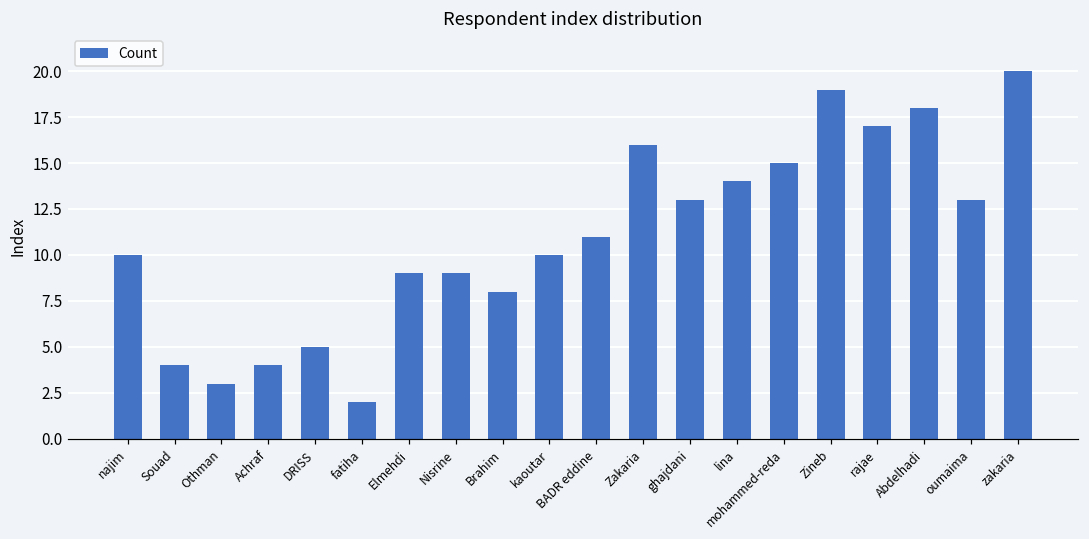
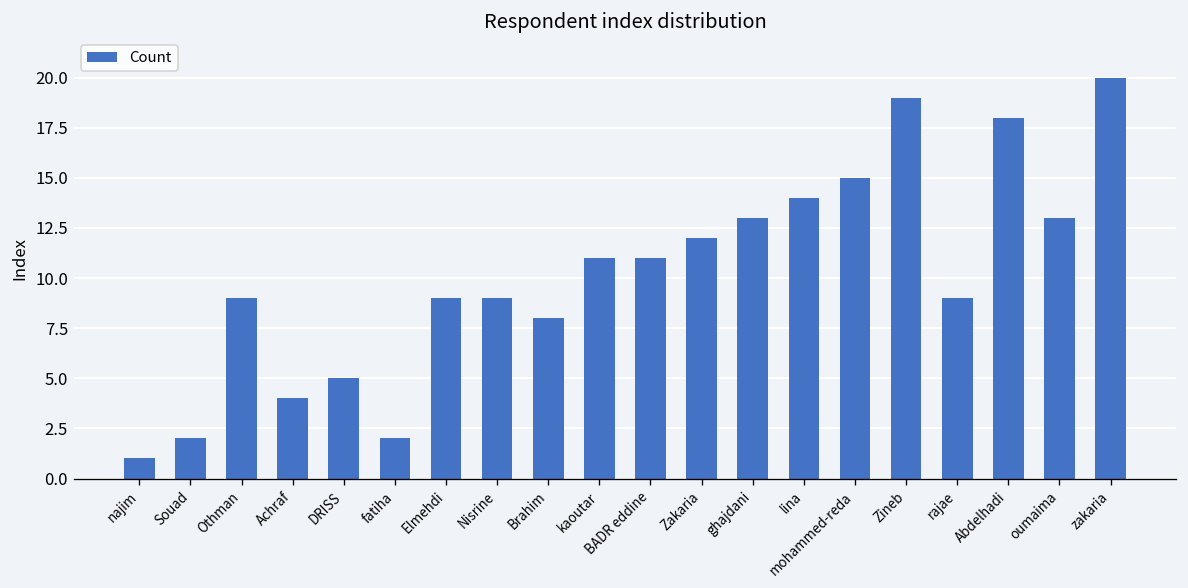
najim: 10 -> 1
Souad: 4 -> 2
Othman: 3 -> 9
kaoutar: 10 -> 11
Zakaria: 16 -> 12
rajae: 17 -> 9
